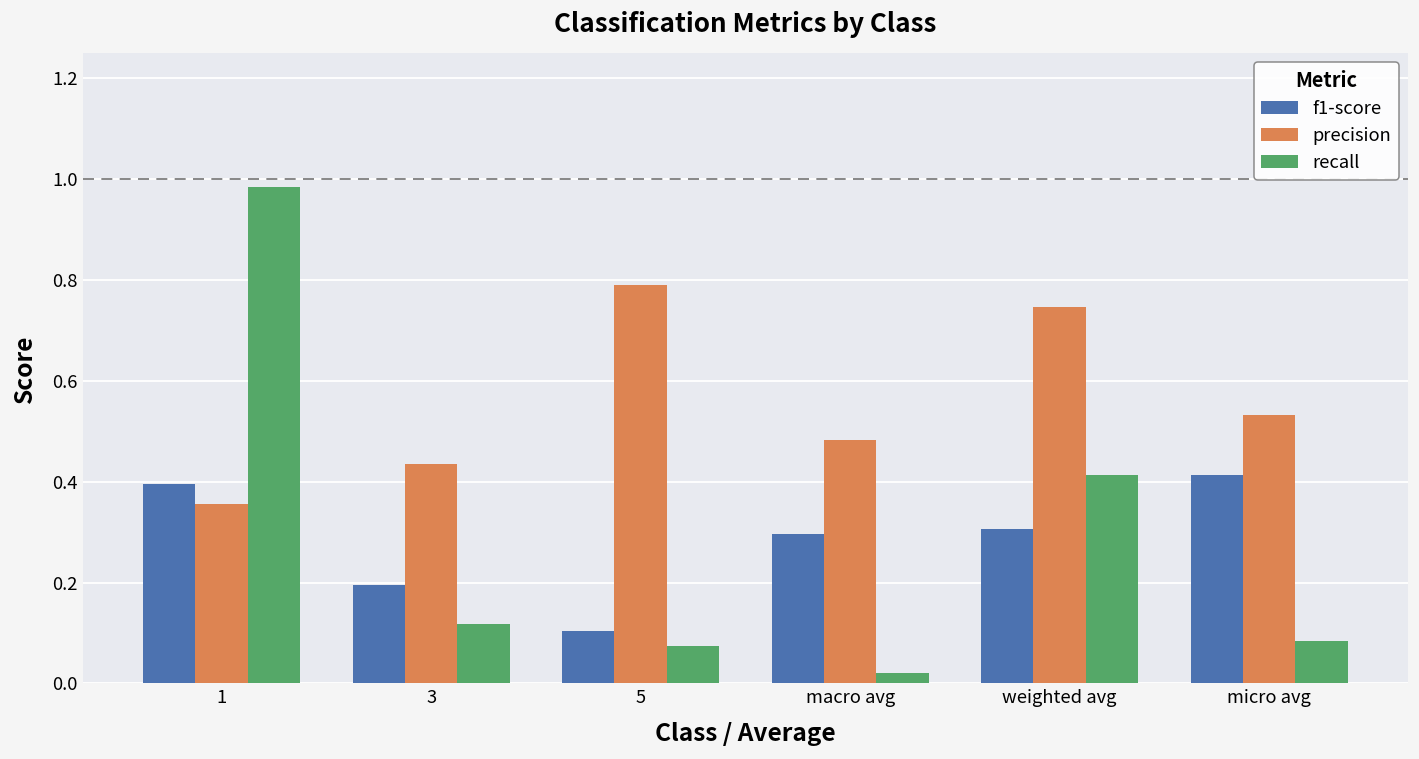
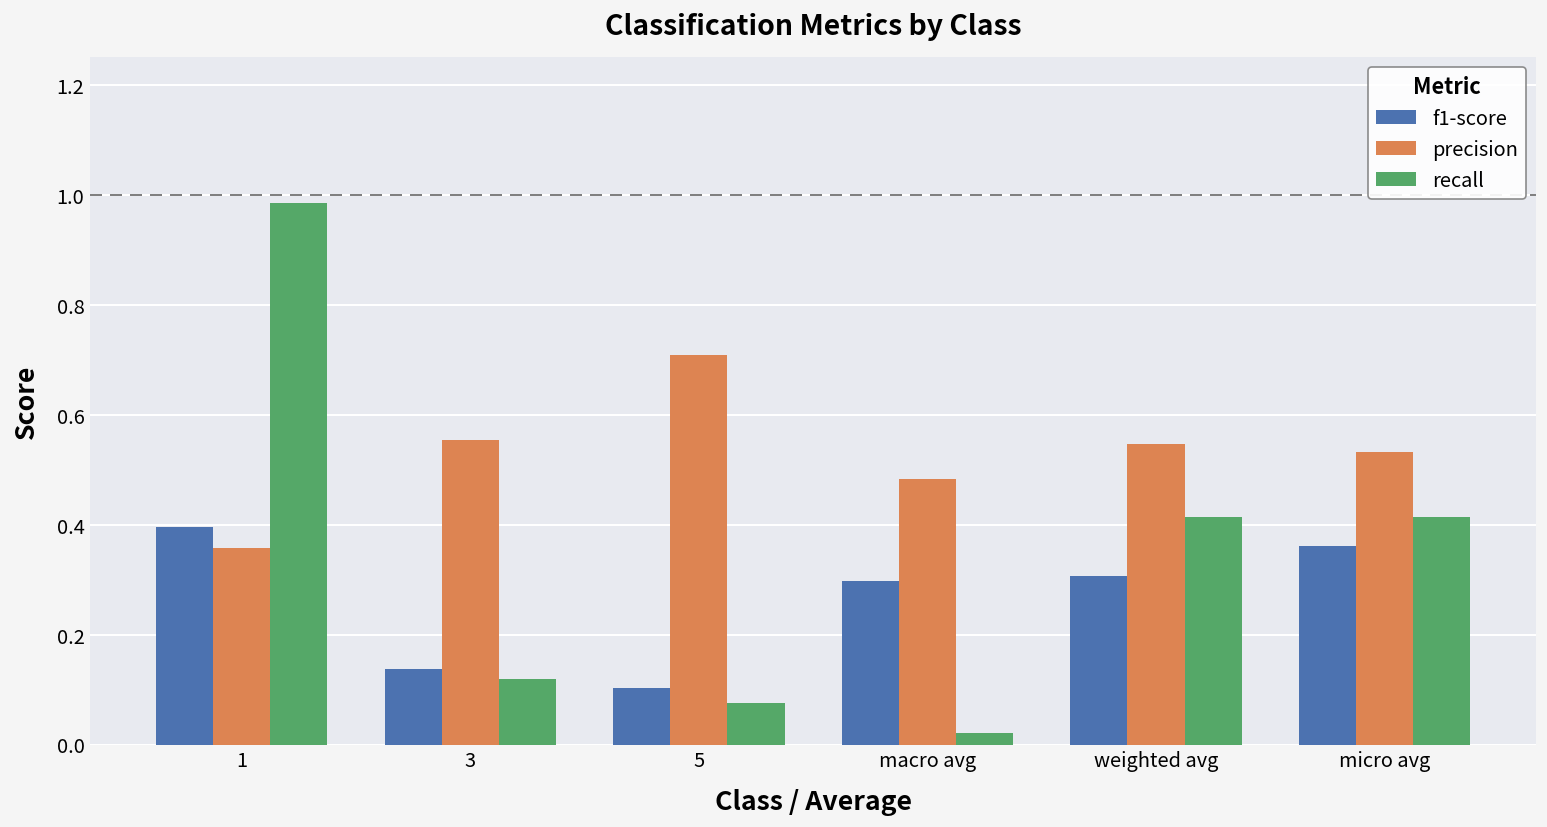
f1-score, 3: 0.20 -> 0.14
precision, 3: 0.44 -> 0.55
precision, 5: 0.79 -> 0.71
precision, weighted avg: 0.75 -> 0.55
f1-score, micro avg: 0.41 -> 0.36
recall, micro avg: 0.08 -> 0.41
